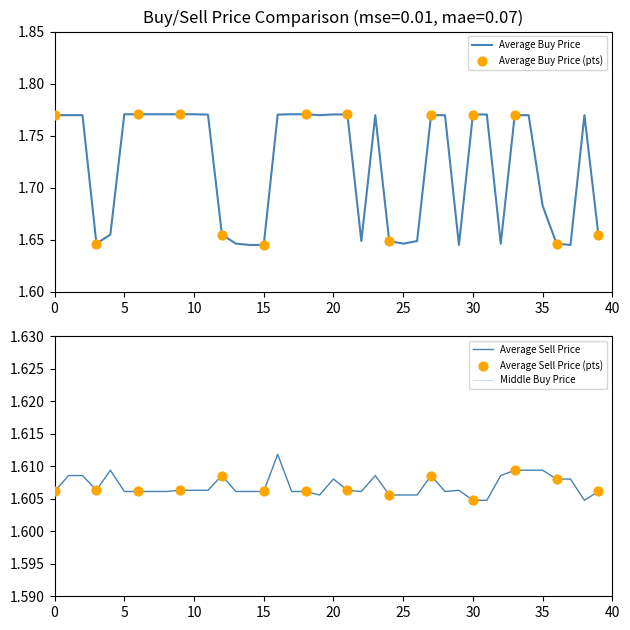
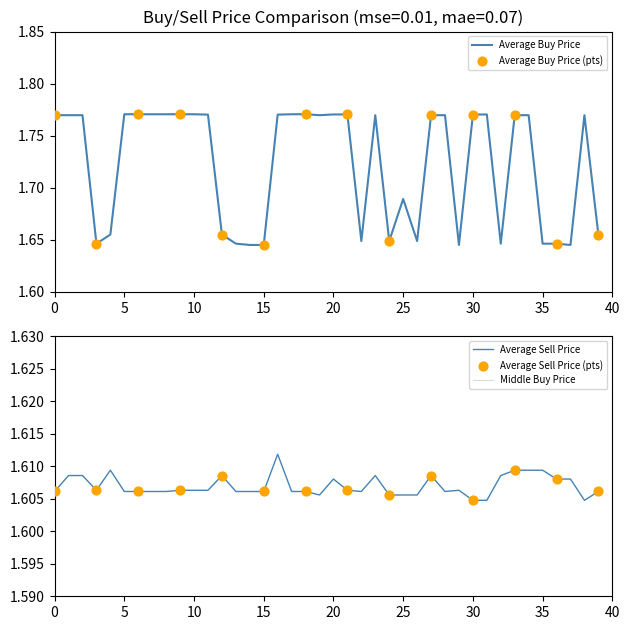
Buy/Sell Price Comparison (mse=0.01, mae=0.07), Average Buy Price, 25: 1.646 -> 1.689
Buy/Sell Price Comparison (mse=0.01, mae=0.07), Average Buy Price, 35: 1.683 -> 1.646
